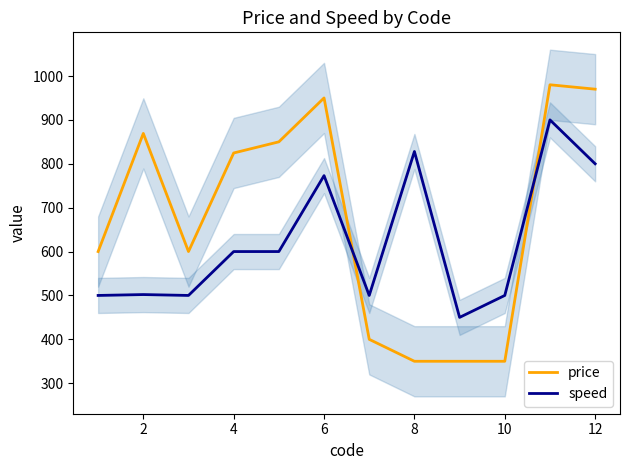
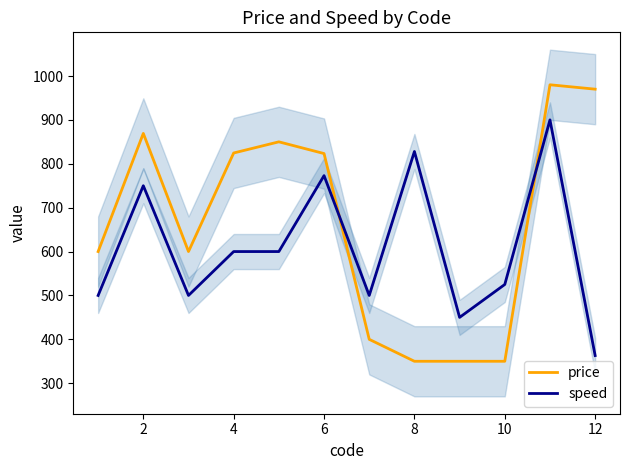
speed, 2: 500 -> 750
price, 6: 950 -> 820
speed, 10: 500 -> 530
speed, 12: 800 -> 360
